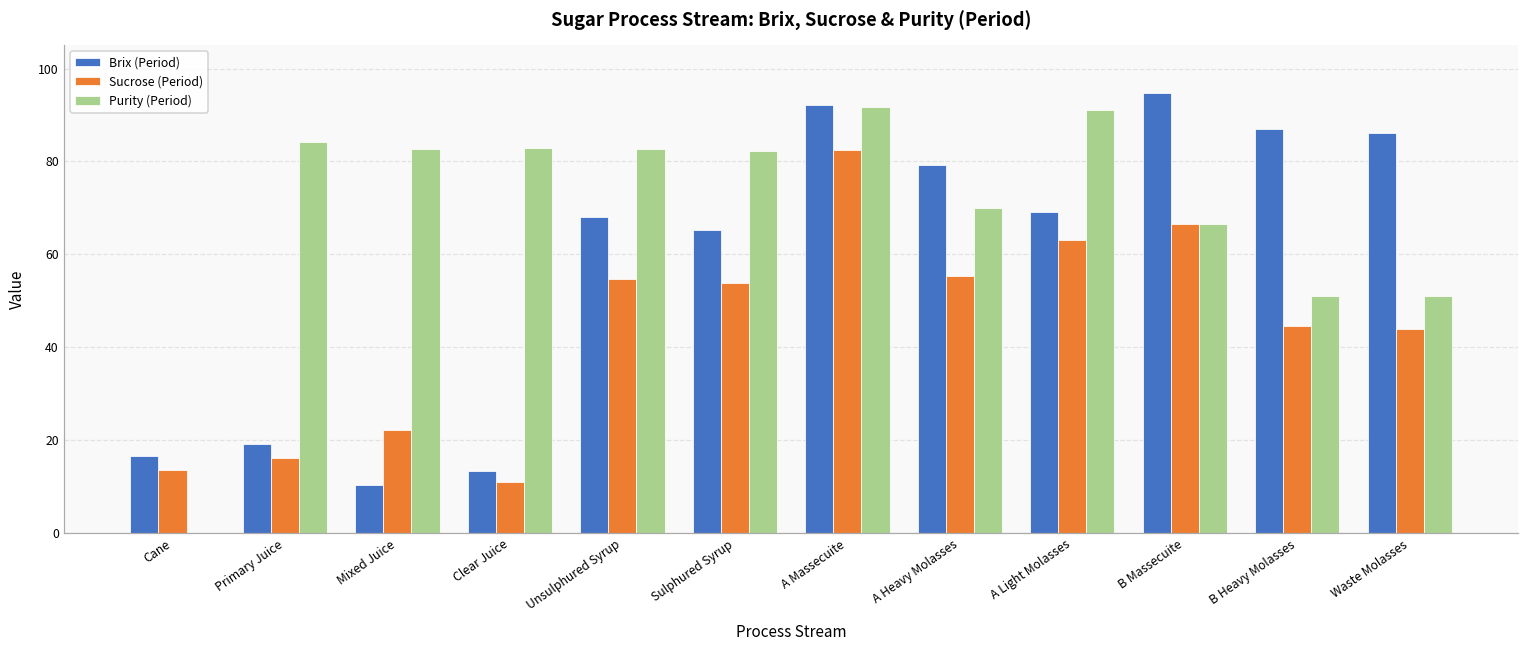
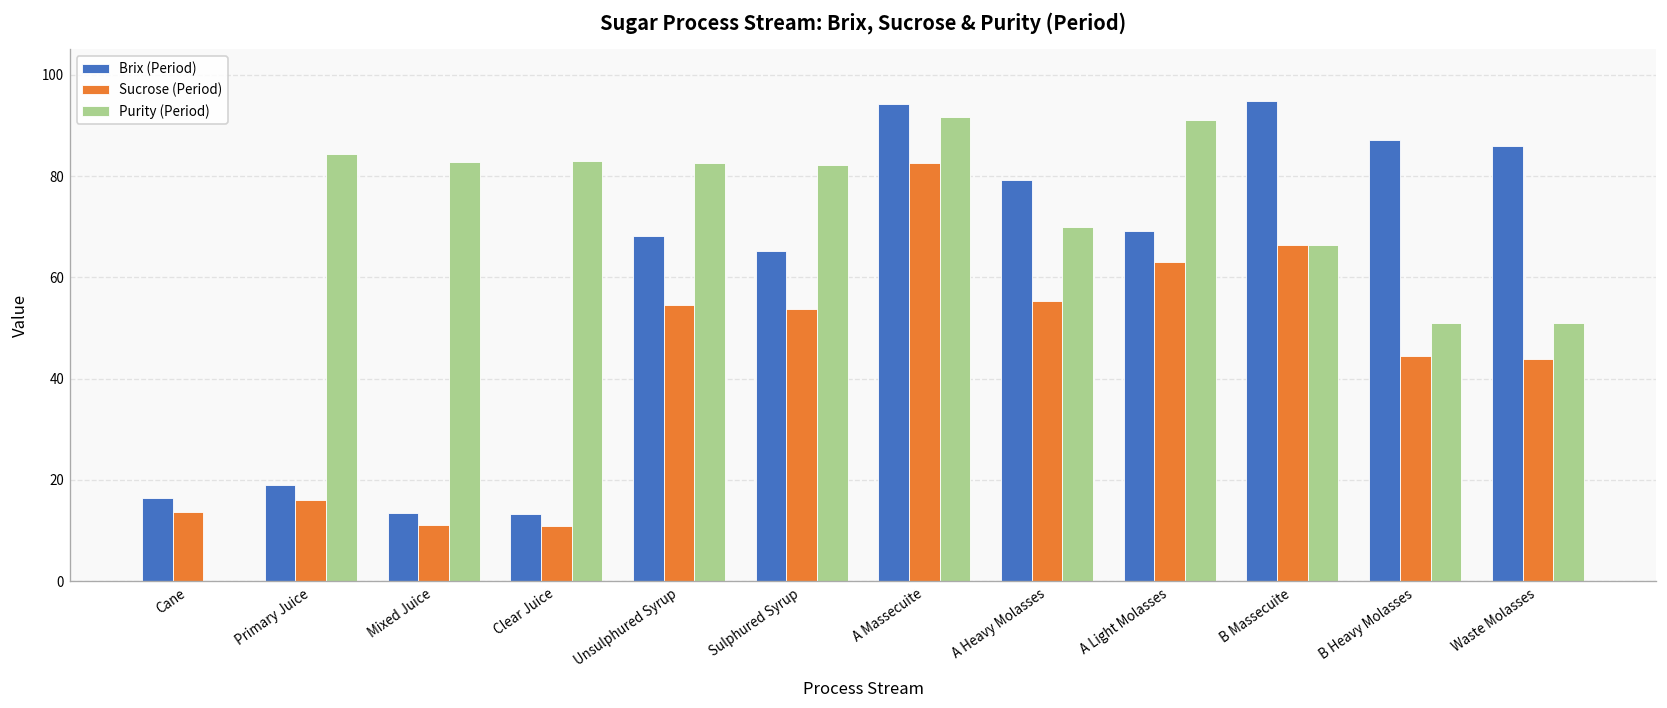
Brix (Period), Mixed Juice: 10 -> 14
Sucrose (Period), Mixed Juice: 22 -> 11
Brix (Period), A Massecuite: 92 -> 94
